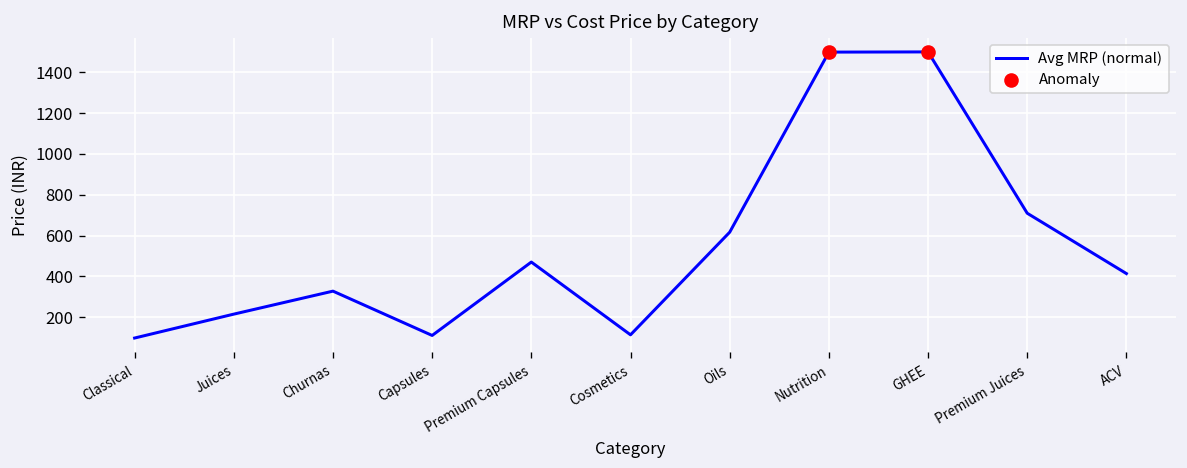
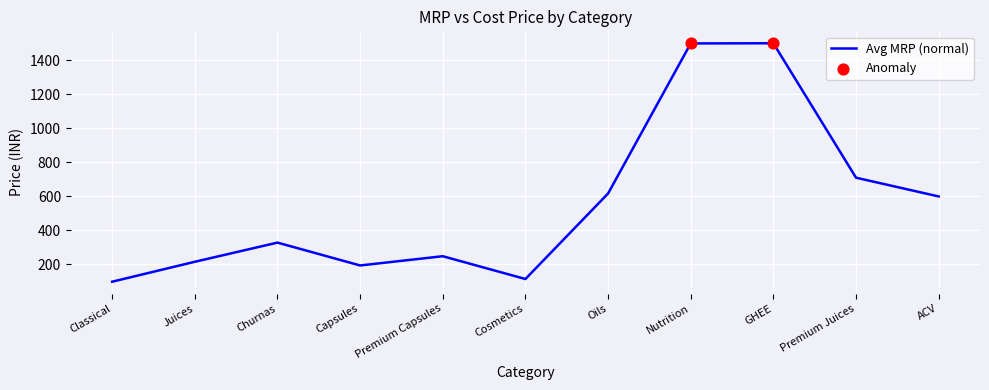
Avg MRP (normal), Capsules: 110 -> 190
Avg MRP (normal), Premium Capsules: 470 -> 250
Avg MRP (normal), ACV: 410 -> 600
